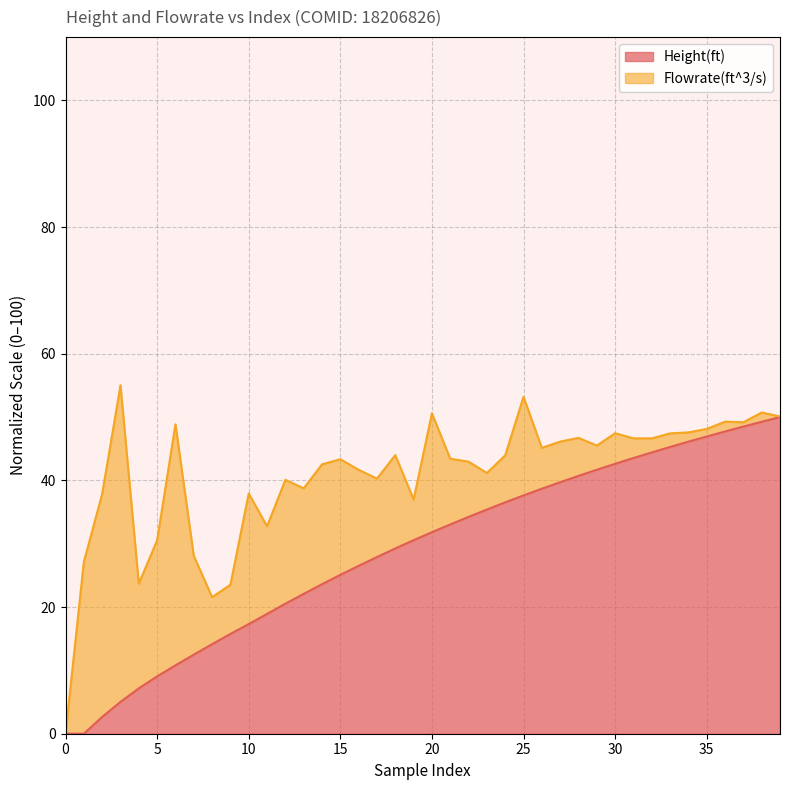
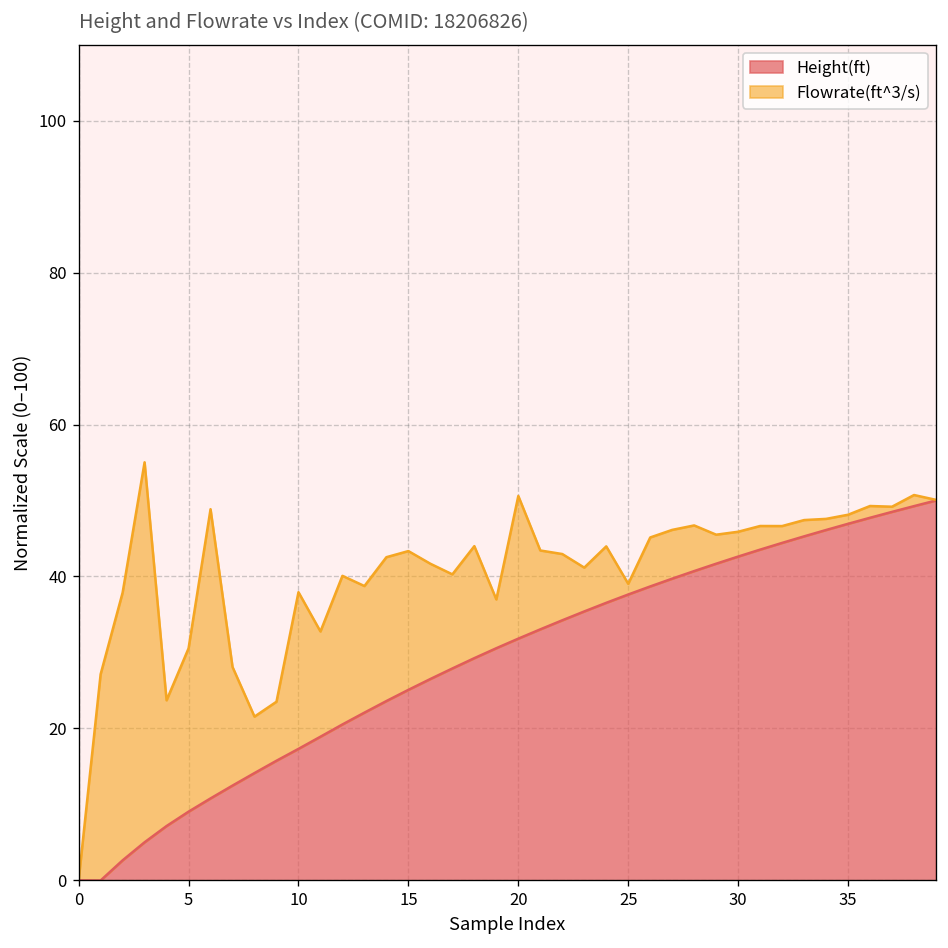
Flowrate(ft^3/s), 25: 16 -> 1
Flowrate(ft^3/s), 30: 5 -> 3
